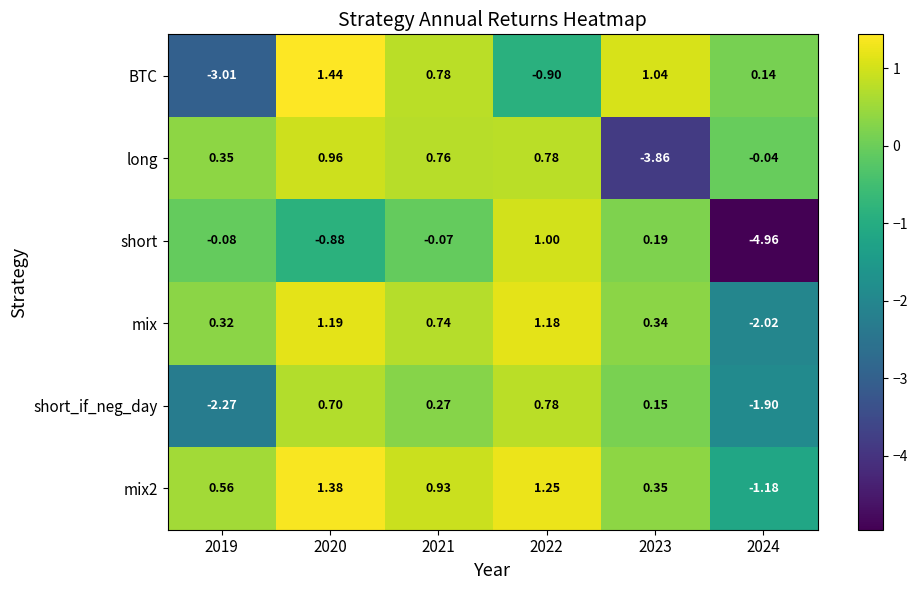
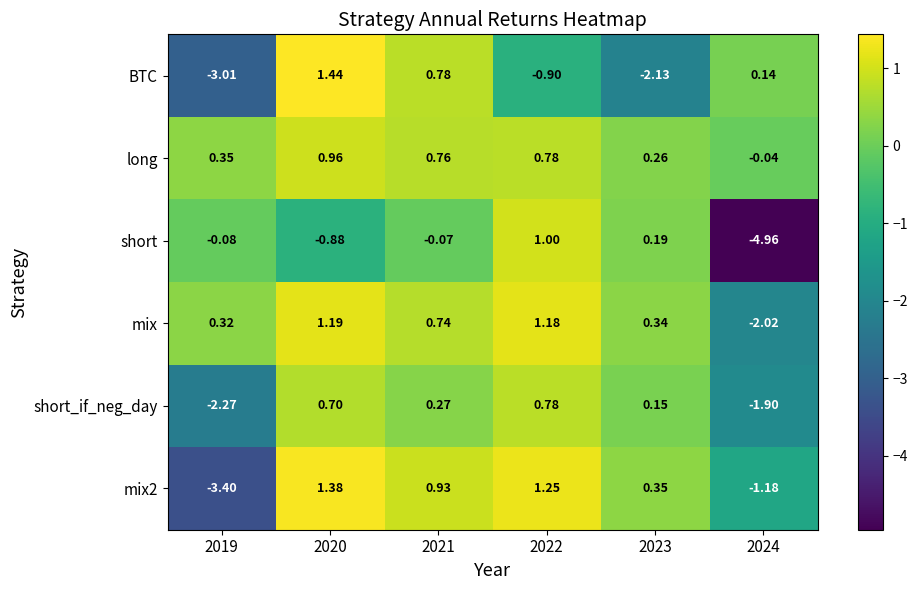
BTC, 2023: 1.04 -> -2.13
long, 2023: -3.86 -> 0.26
mix2, 2019: 0.56 -> -3.40
